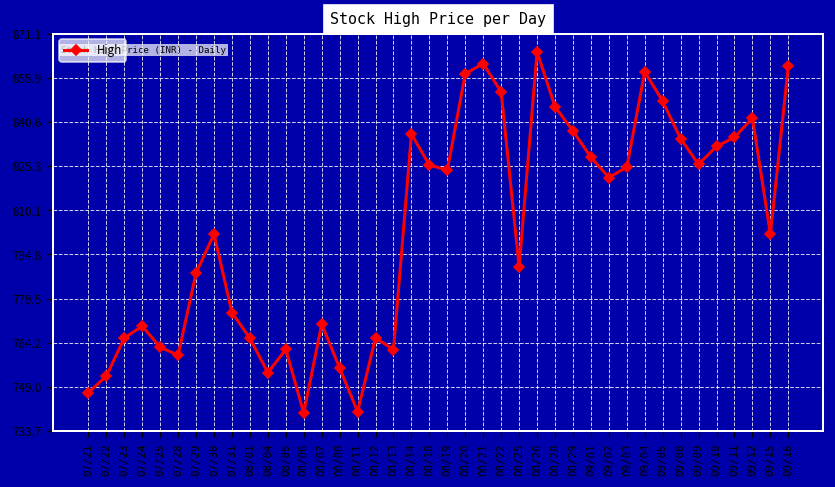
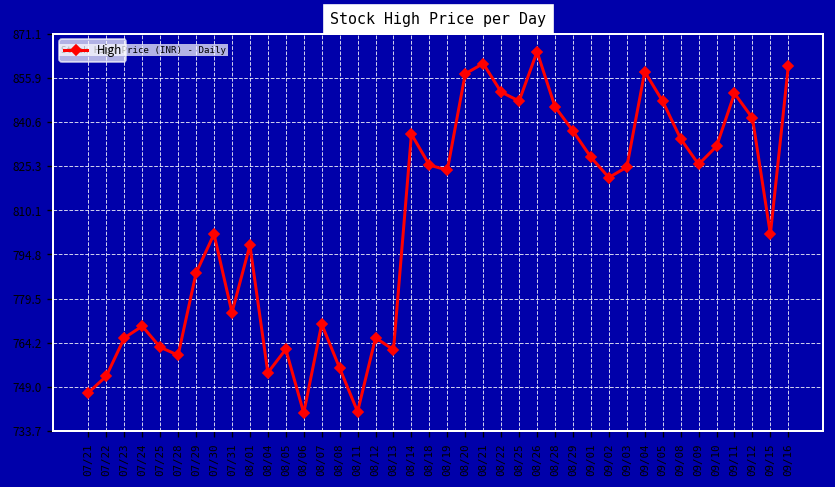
08/01: 766 -> 798
08/25: 790 -> 848
09/11: 835 -> 851
